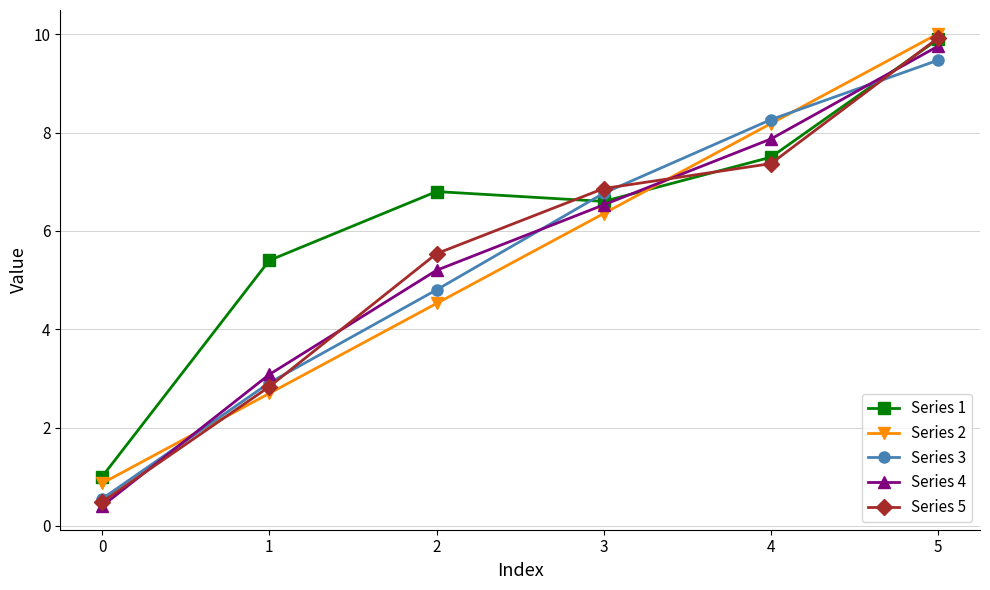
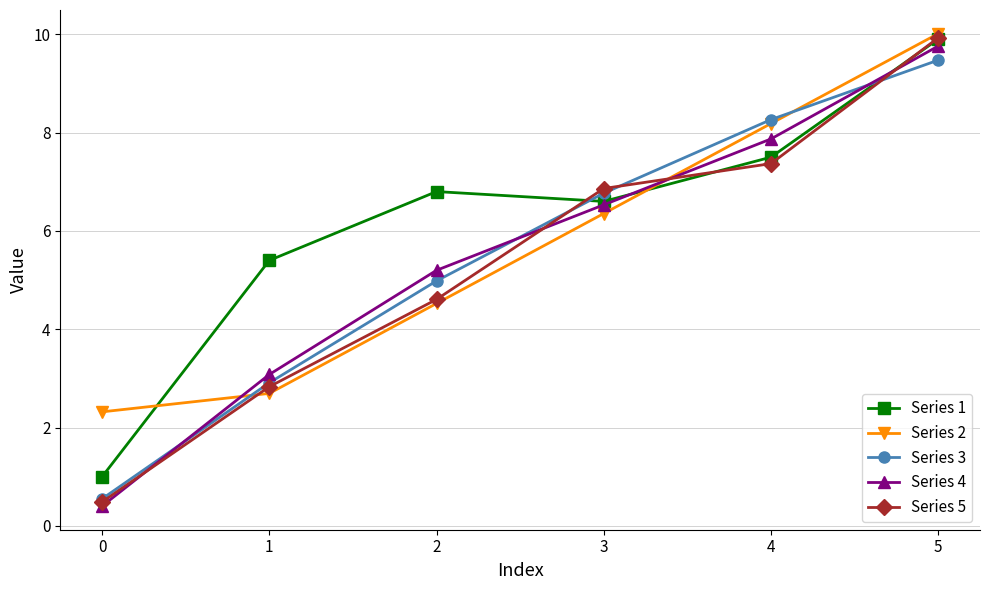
Series 2, 0: 0.9 -> 2.3
Series 3, 2: 4.8 -> 5.0
Series 5, 2: 5.5 -> 4.6
